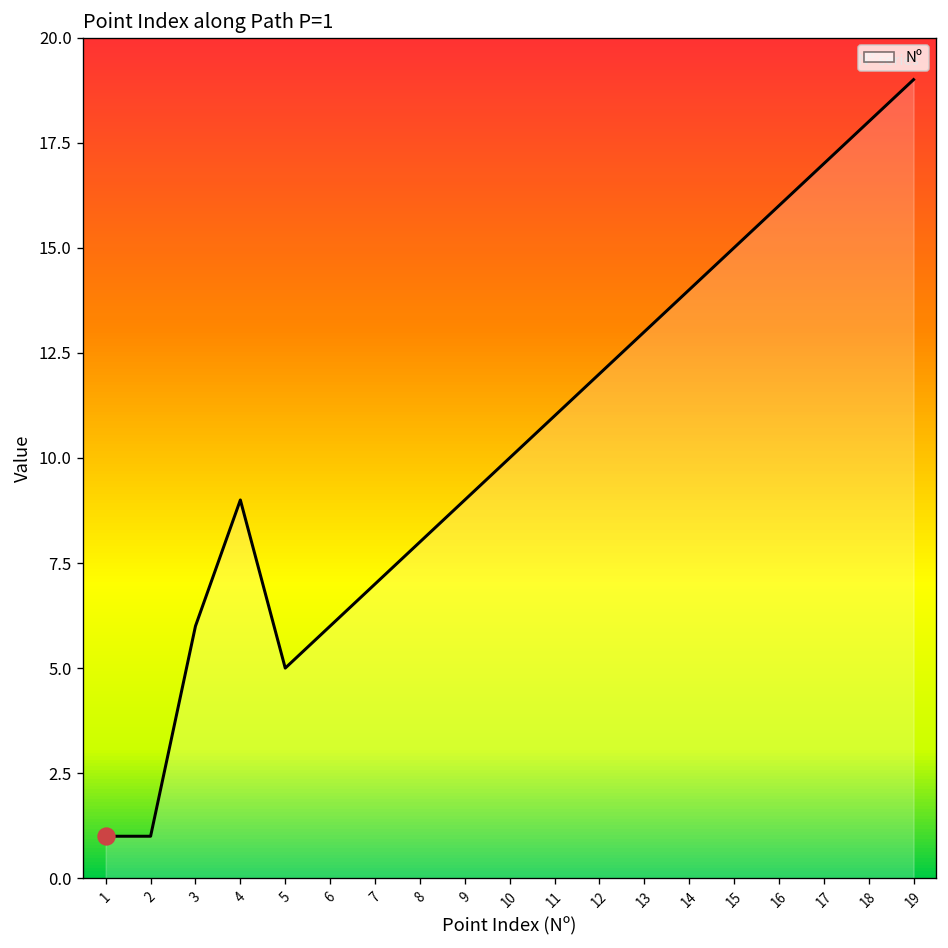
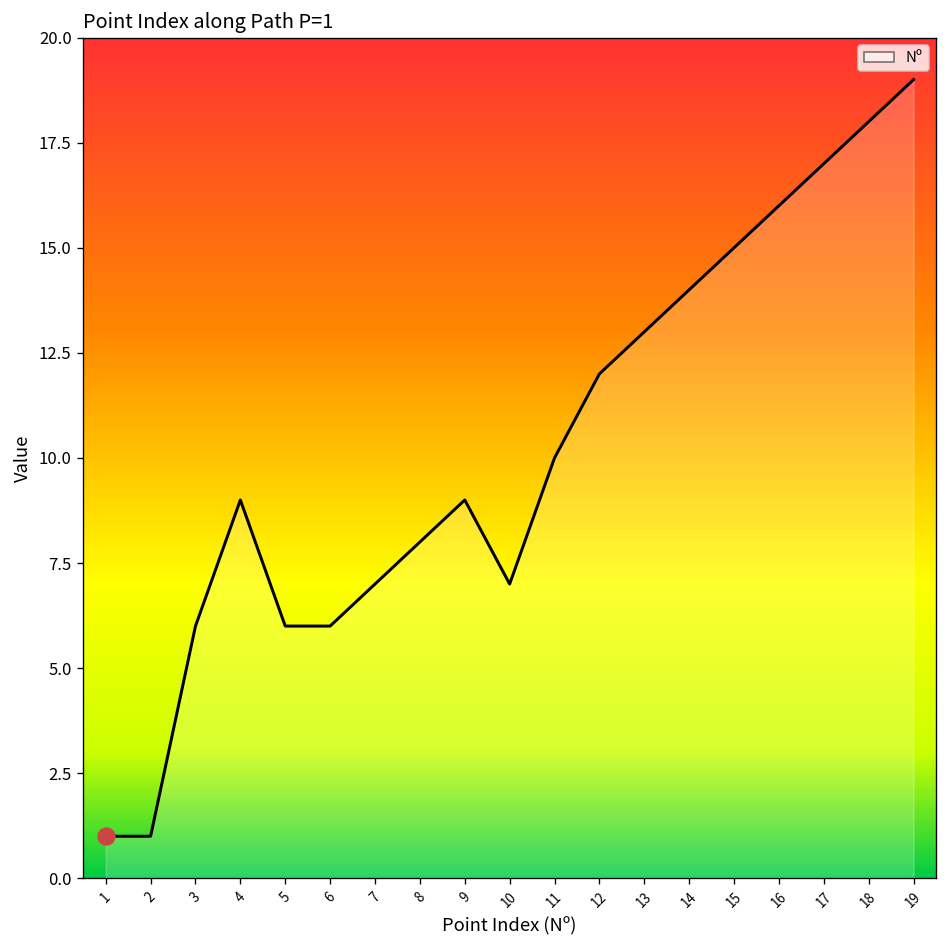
Nº, 5: 5 -> 6
Nº, 10: 10 -> 7
Nº, 11: 11 -> 10
